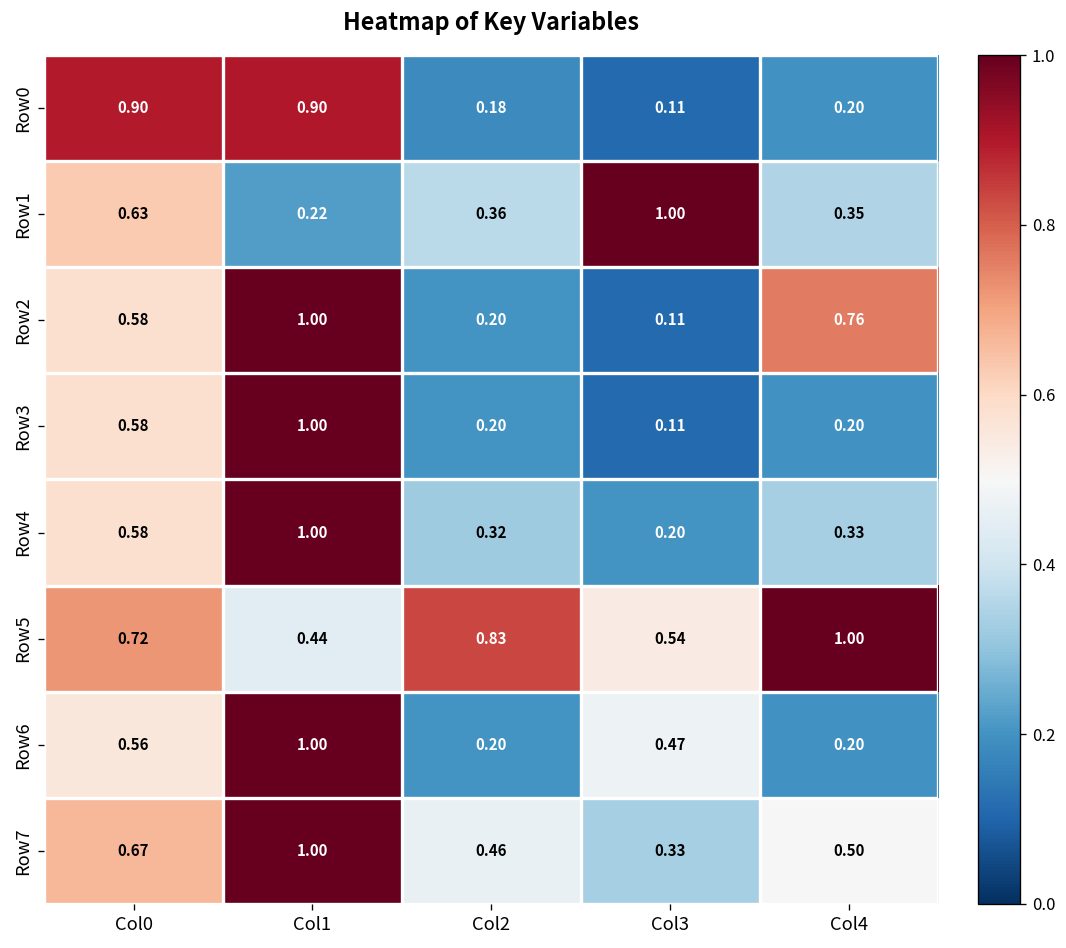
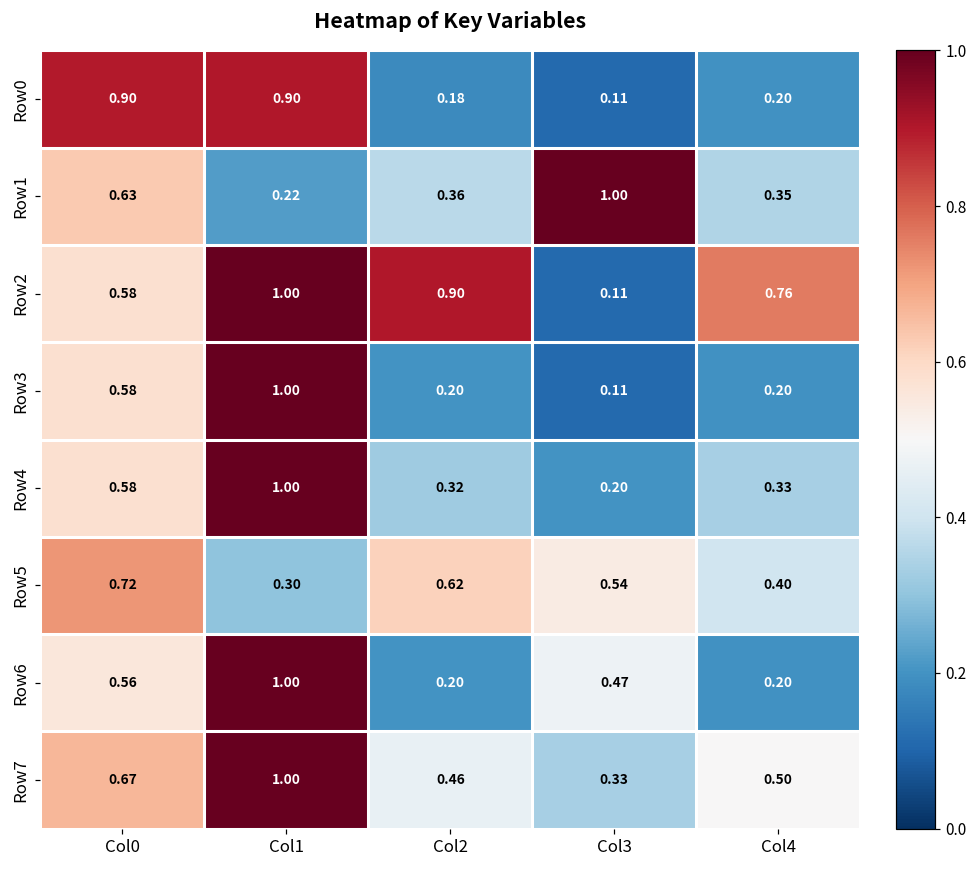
Row2, Col2: 0.20 -> 0.90
Row5, Col1: 0.44 -> 0.30
Row5, Col2: 0.83 -> 0.62
Row5, Col4: 1.00 -> 0.40
